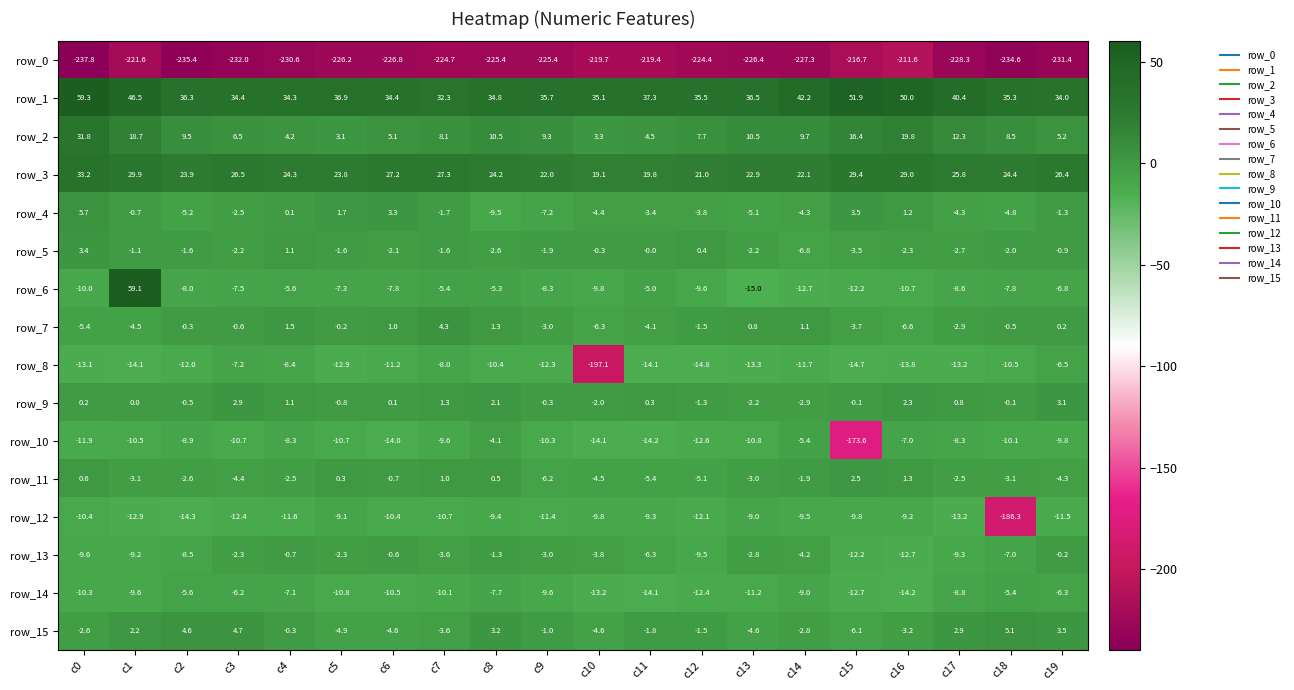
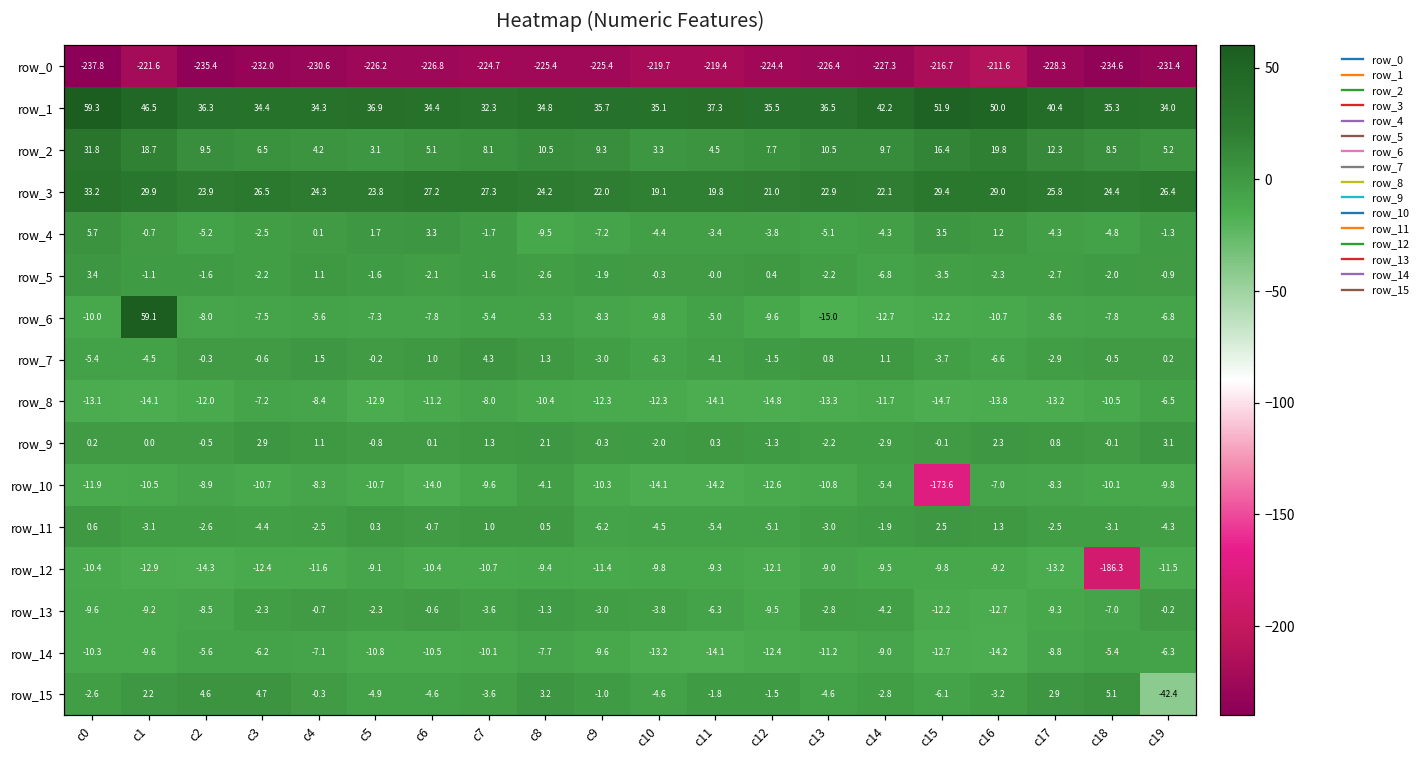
row_8, c10: -197.1 -> -12.3
row_15, c19: 3.5 -> -42.4
